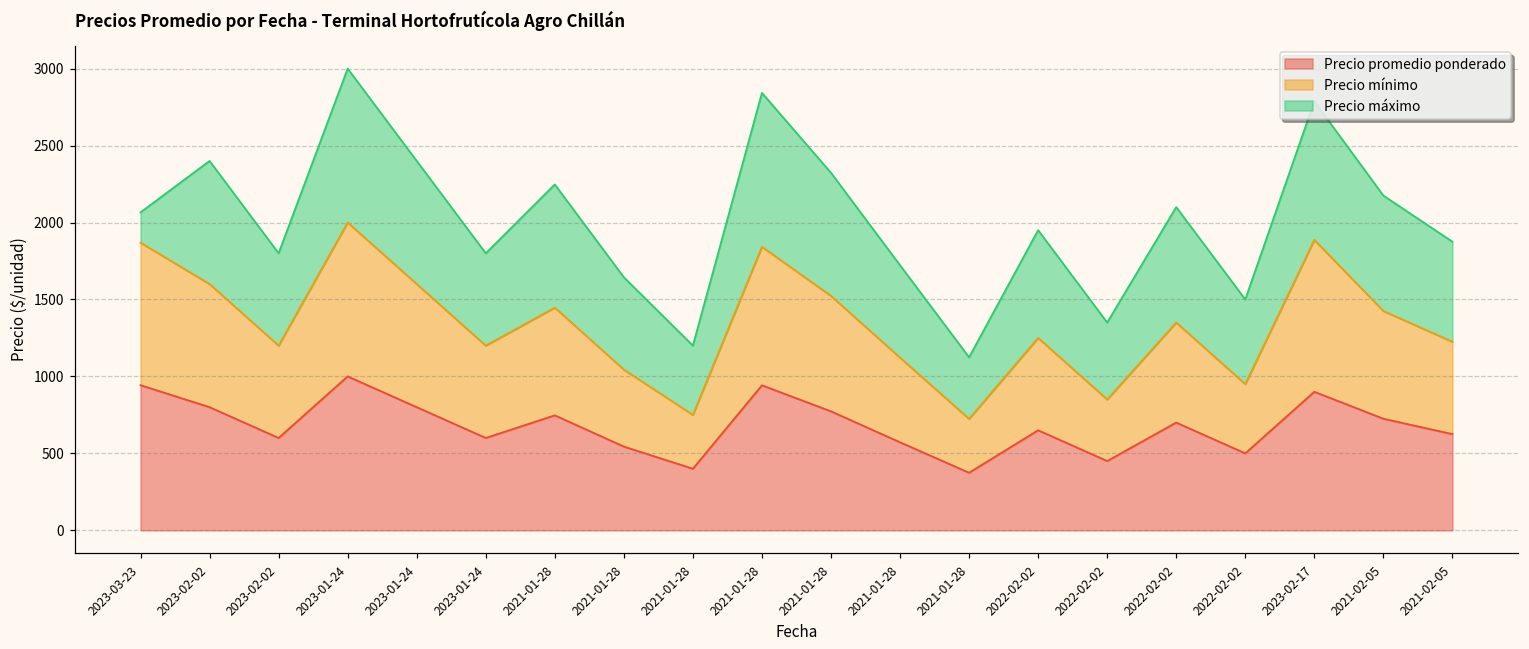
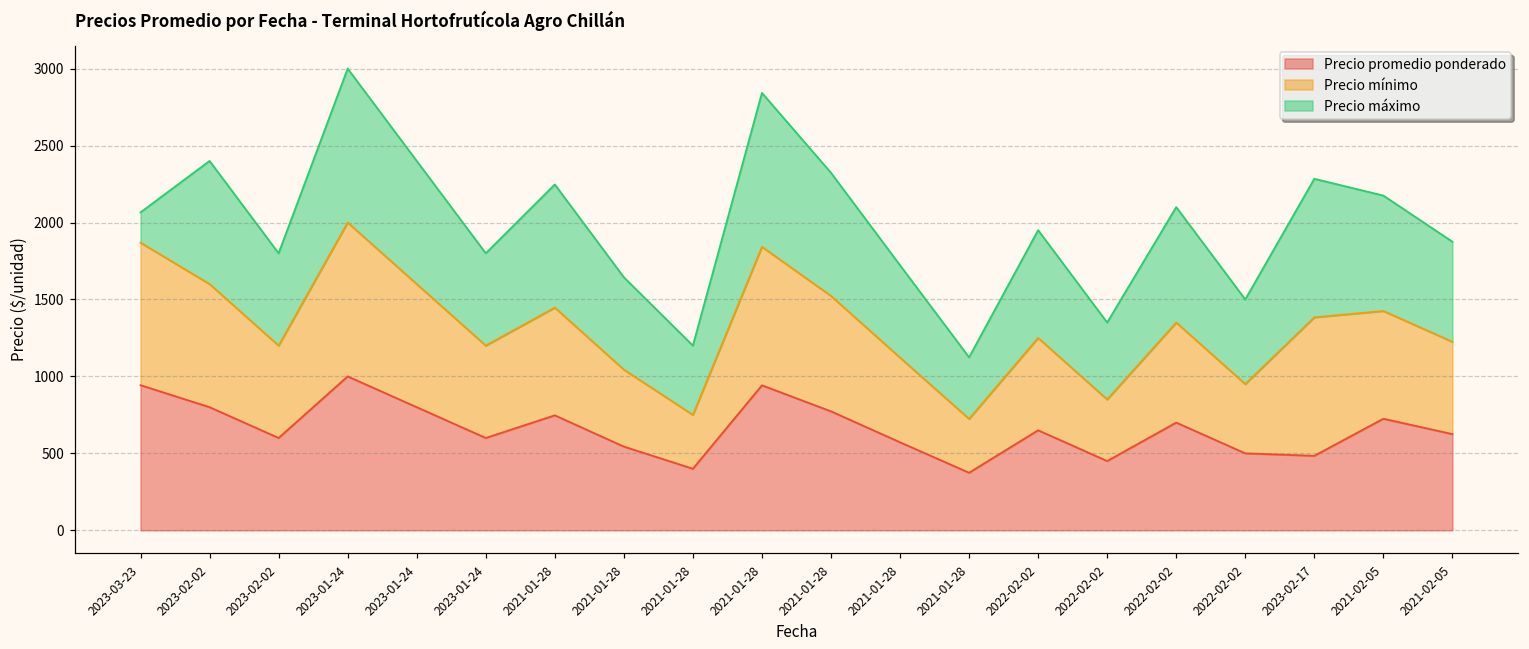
Precio promedio ponderado, 2023-02-17: 900 -> 480
Precio mínimo, 2023-02-17: 990 -> 900
